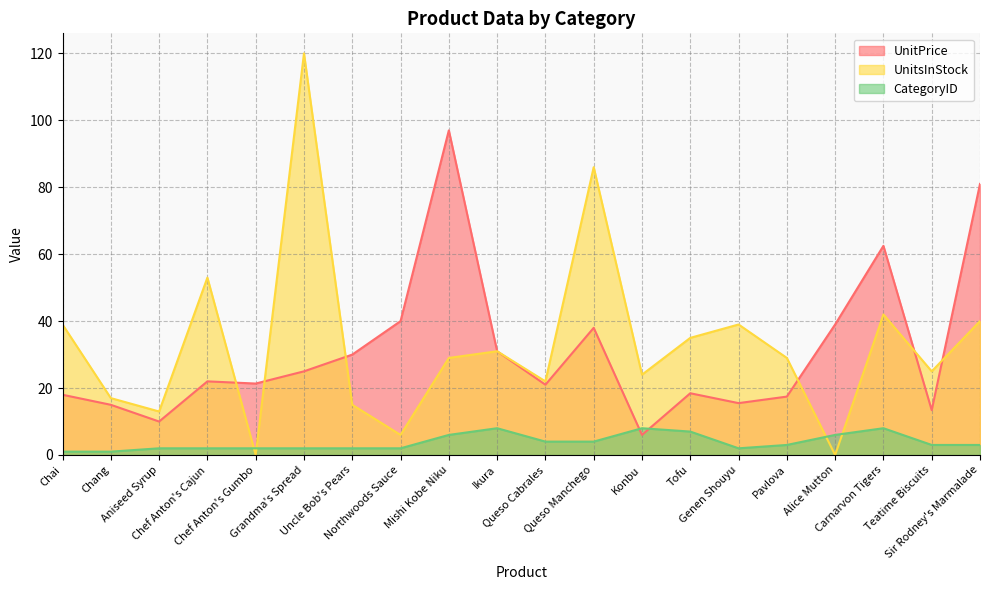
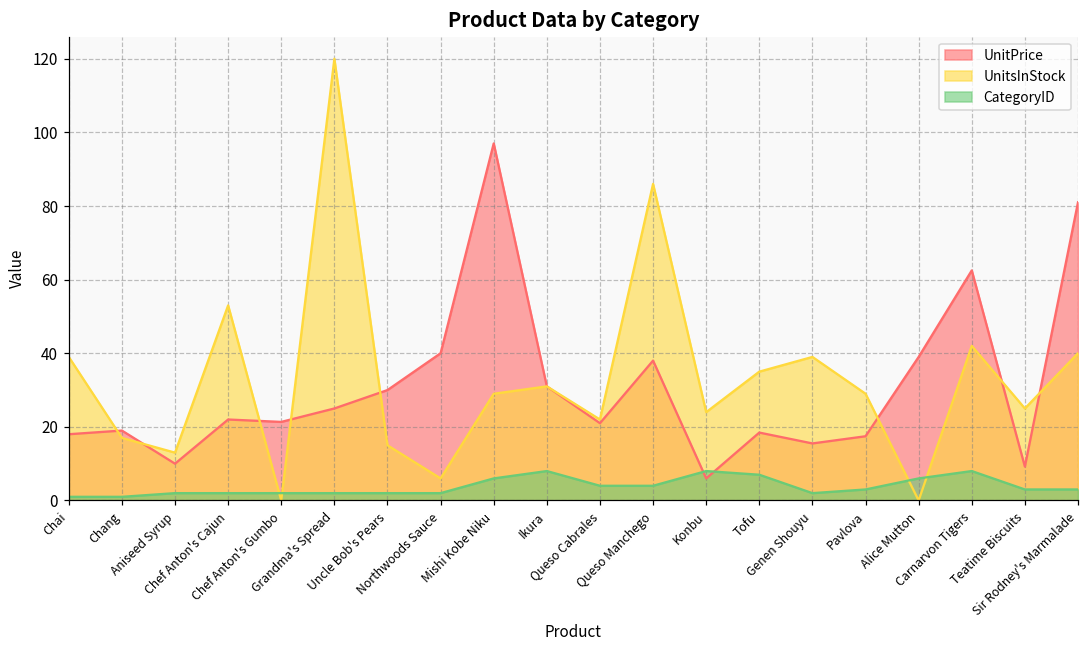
UnitPrice, Chang: 15 -> 19
UnitPrice, Teatime Biscuits: 13 -> 9
